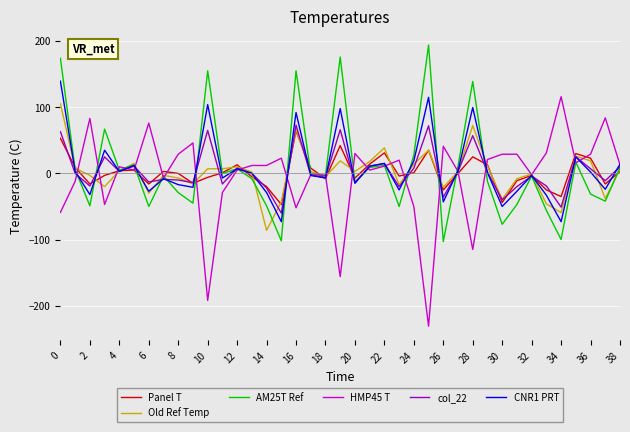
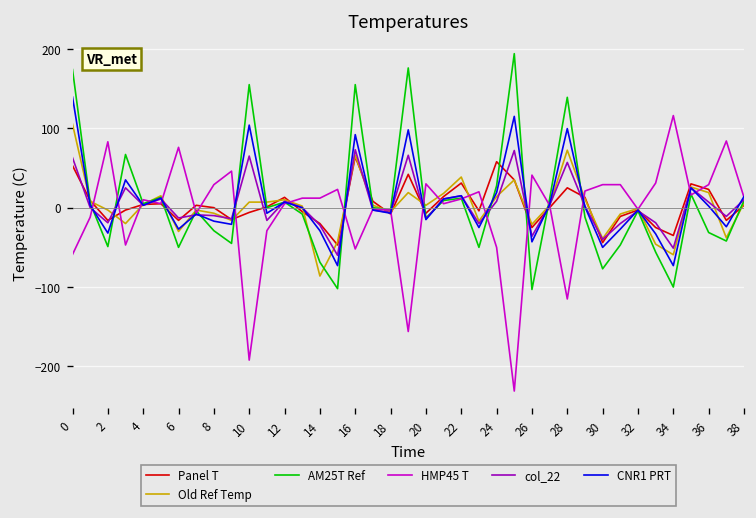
AM25T Ref, 14: -50 -> -70
Panel T, 24: 0 -> 60
